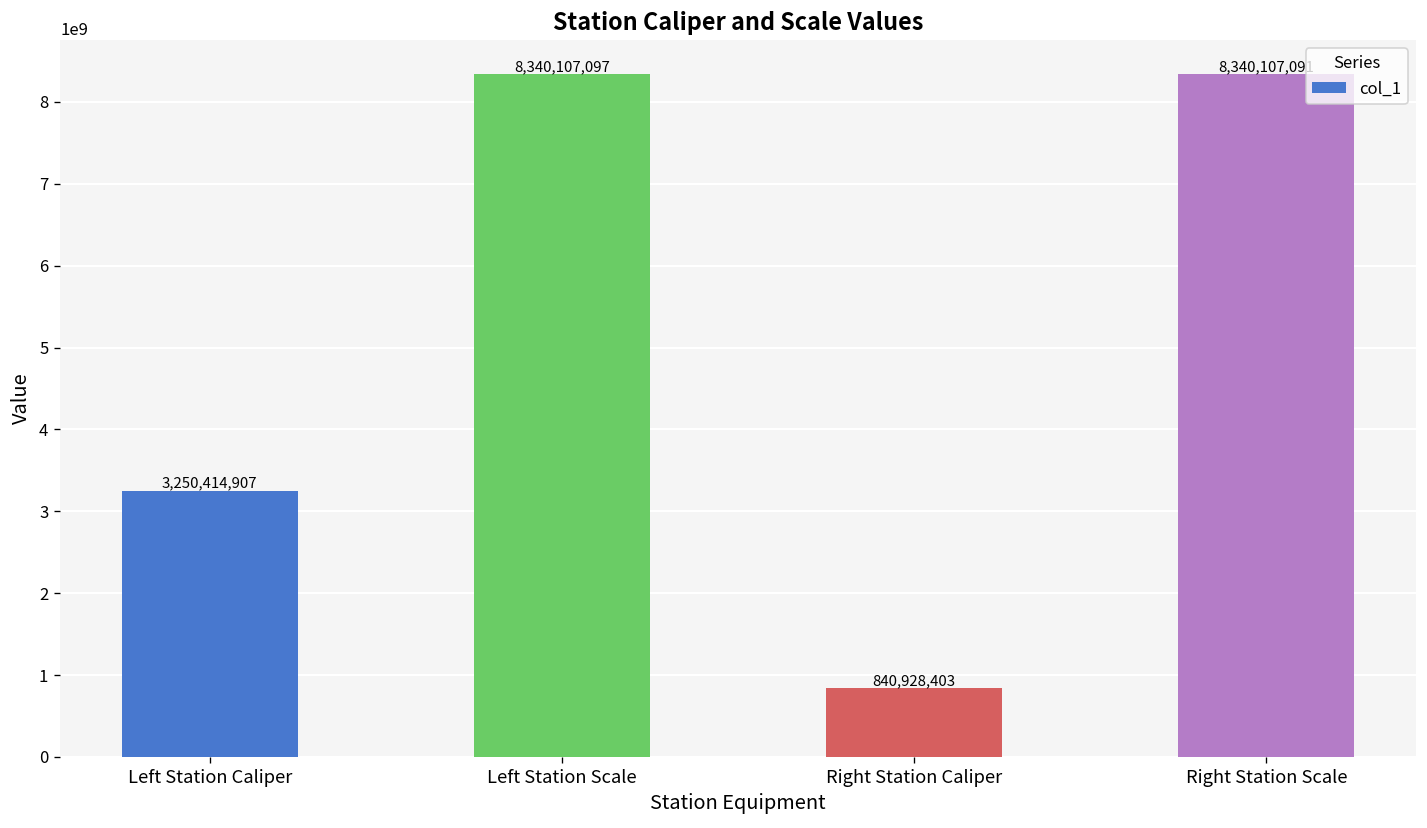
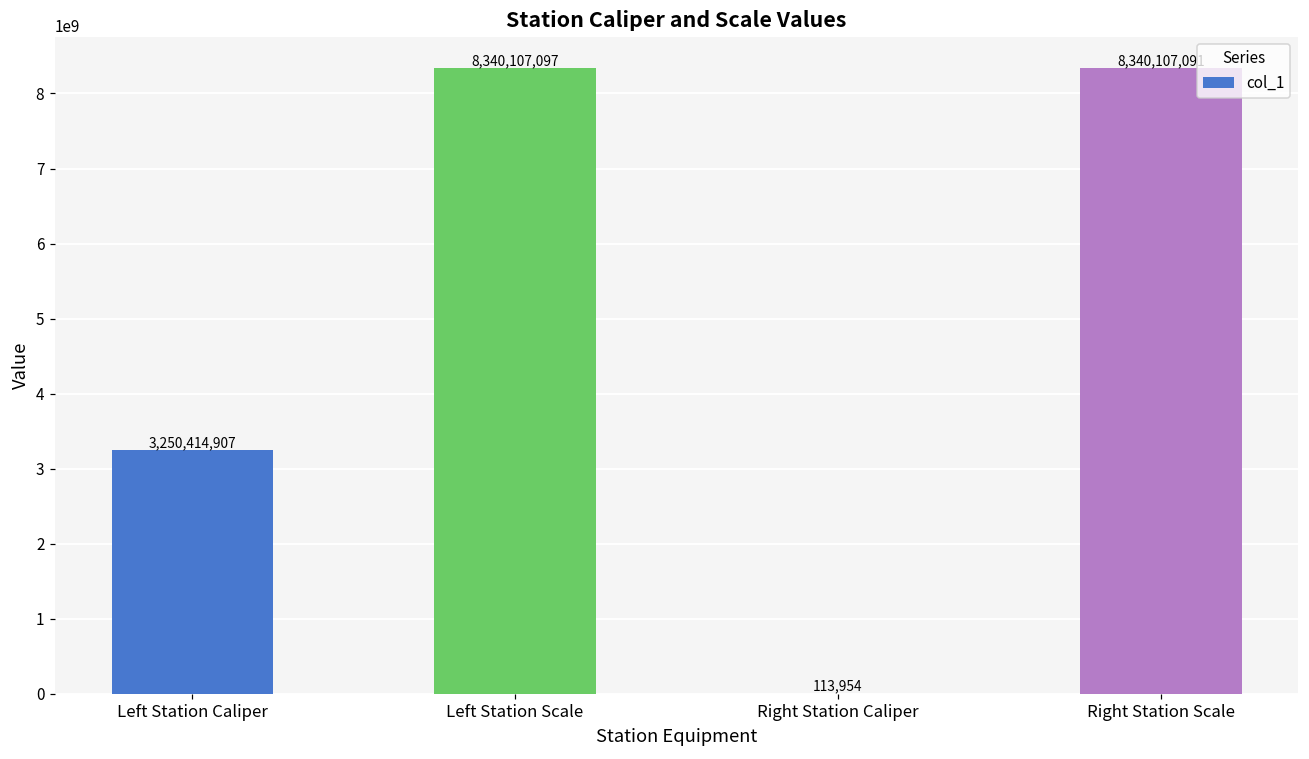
Right Station Caliper: 840,928,403 -> 113,954
